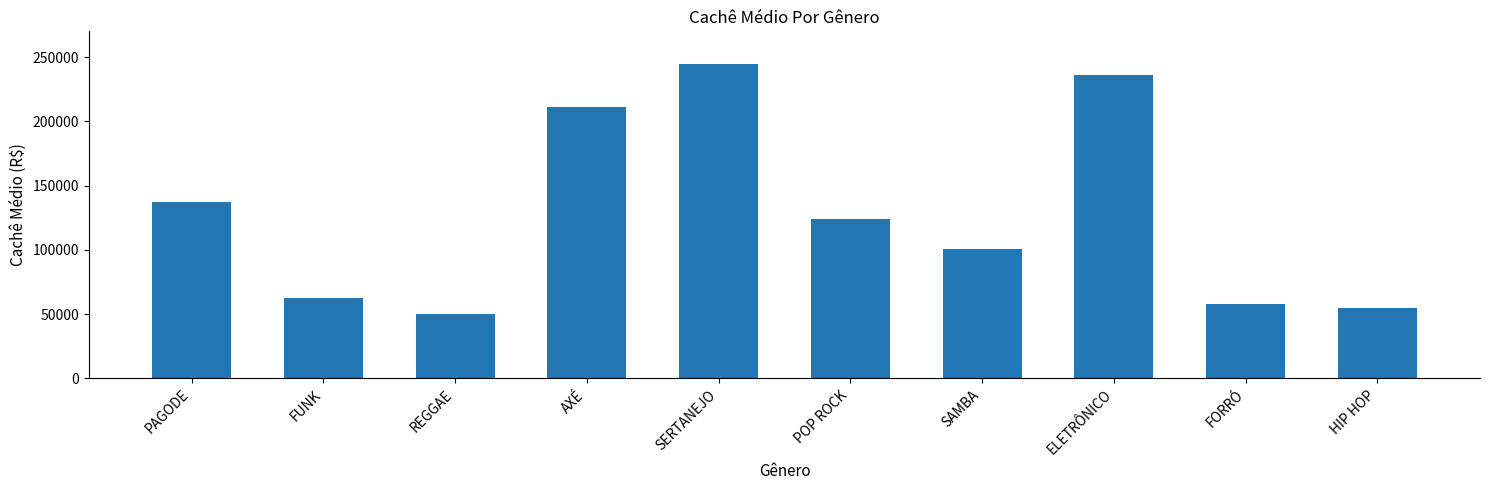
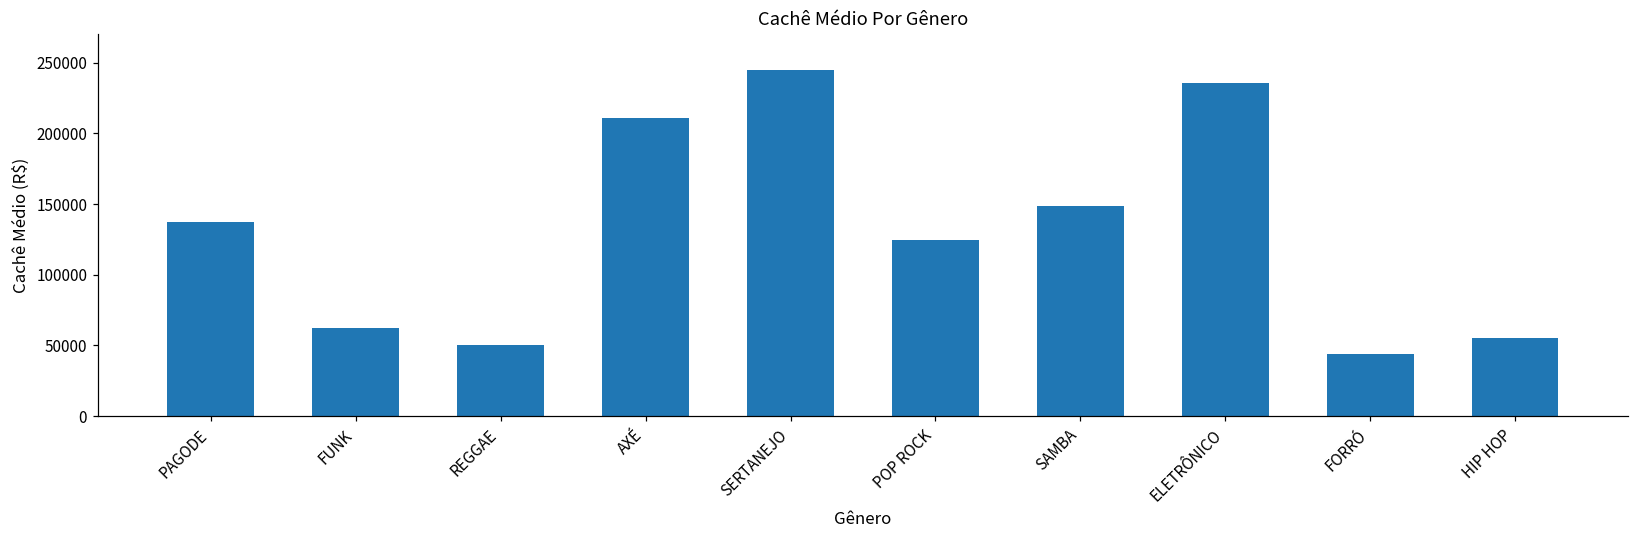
SAMBA: 101000 -> 148000
FORRÓ: 58000 -> 44000
